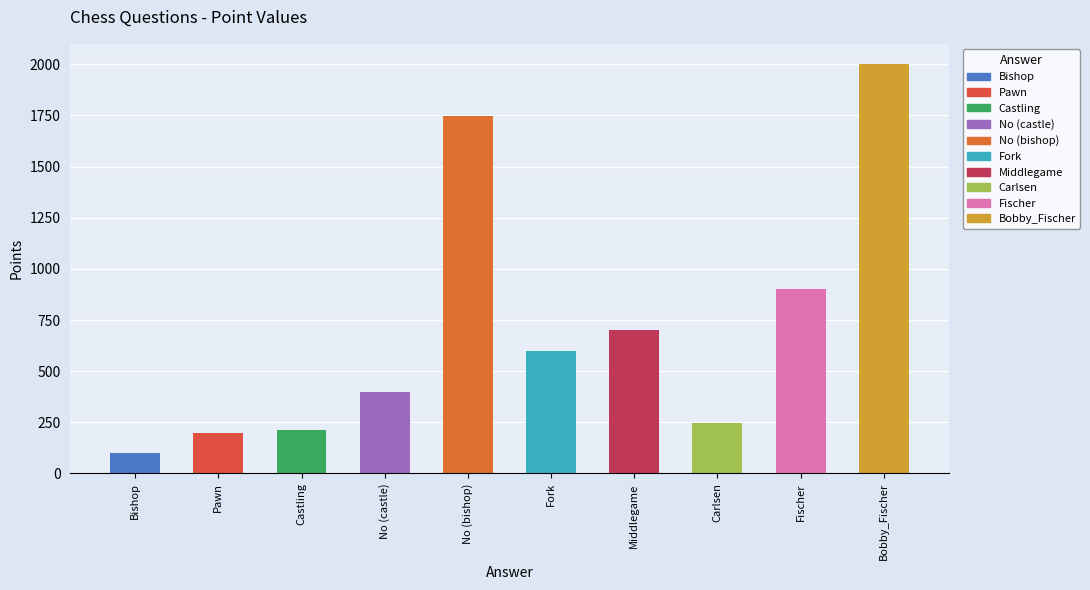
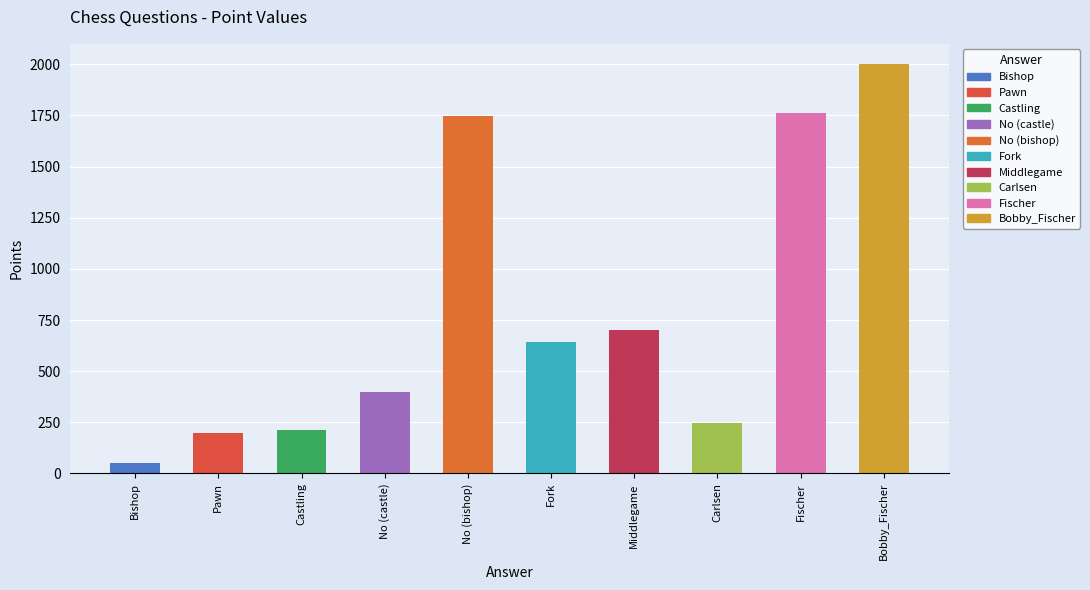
Bishop: 100 -> 50
Fork: 600 -> 640
Fischer: 900 -> 1760
